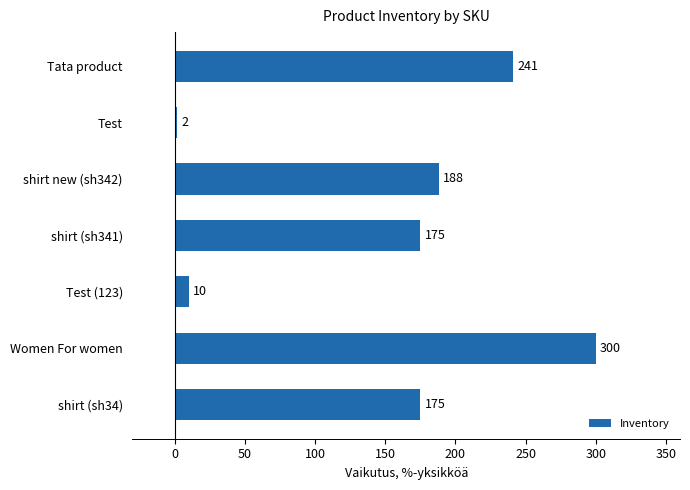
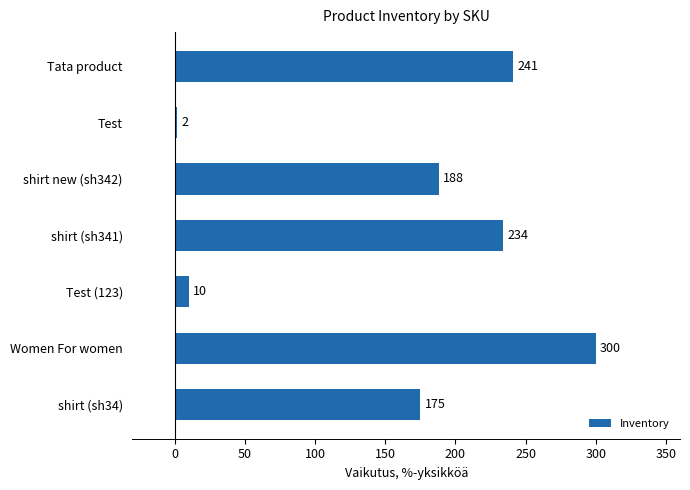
shirt (sh341): 175 -> 234
